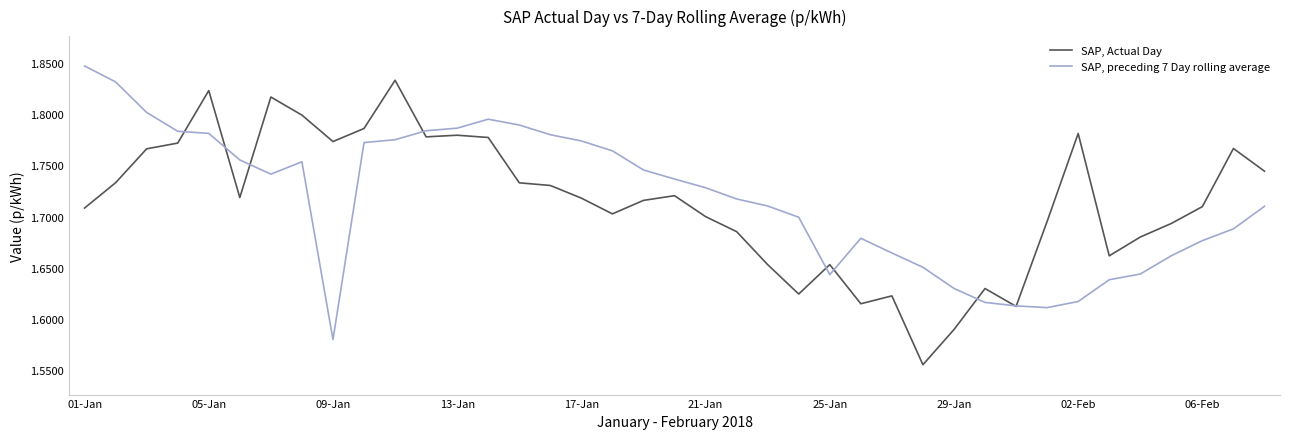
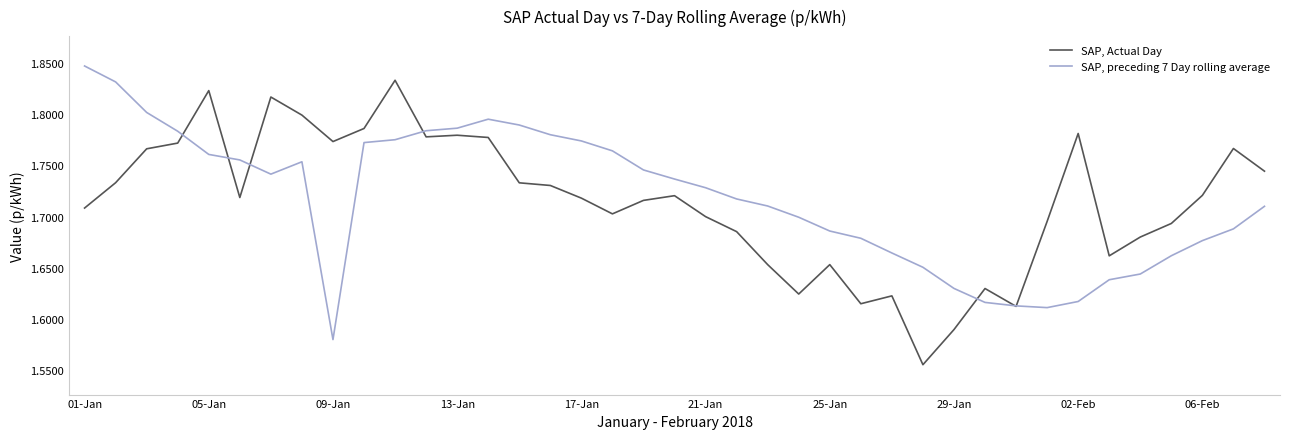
SAP, preceding 7 Day rolling average, 05-Jan: 1.781 -> 1.761
SAP, preceding 7 Day rolling average, 25-Jan: 1.643 -> 1.686
SAP, Actual Day, 06-Feb: 1.710 -> 1.721
